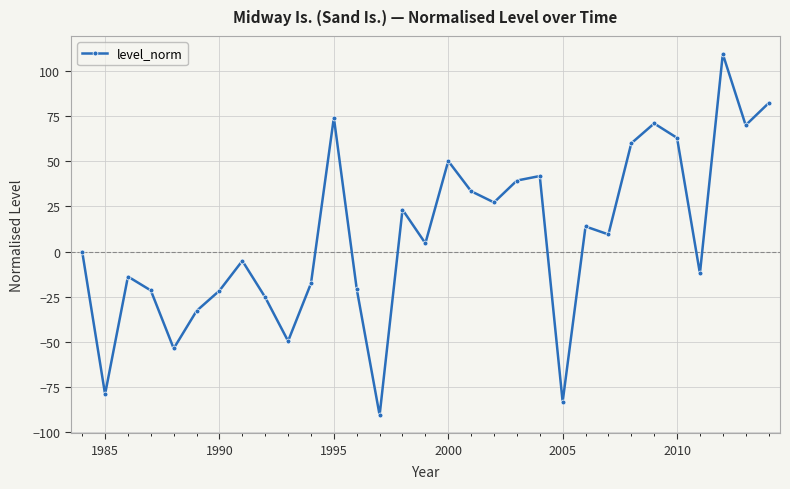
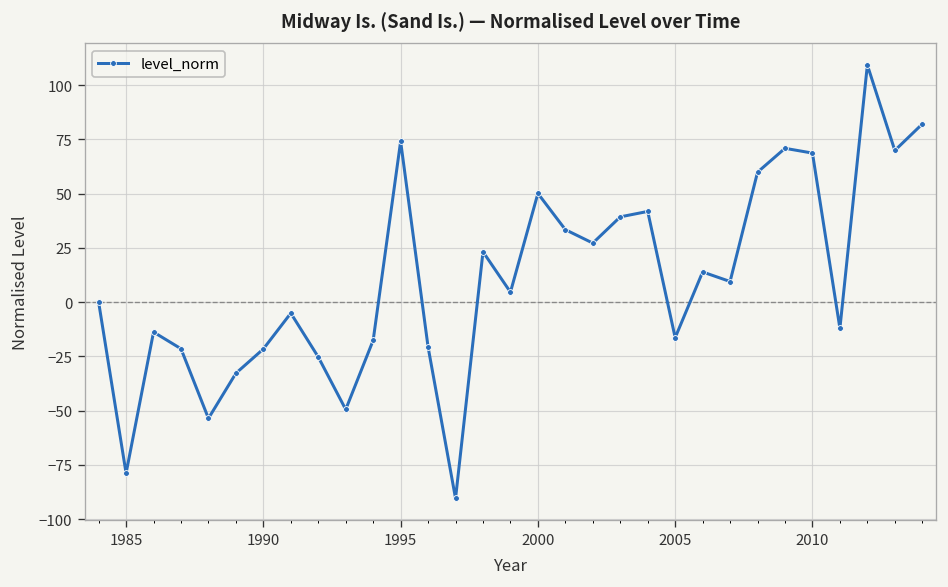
2005: -83 -> -16
2010: 63 -> 69
